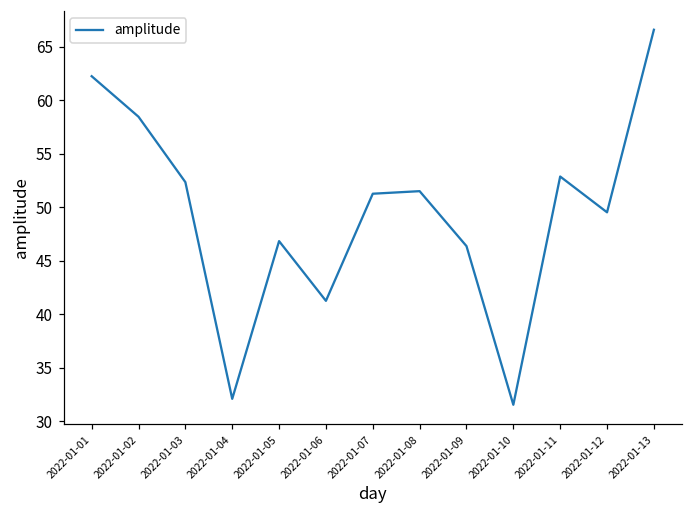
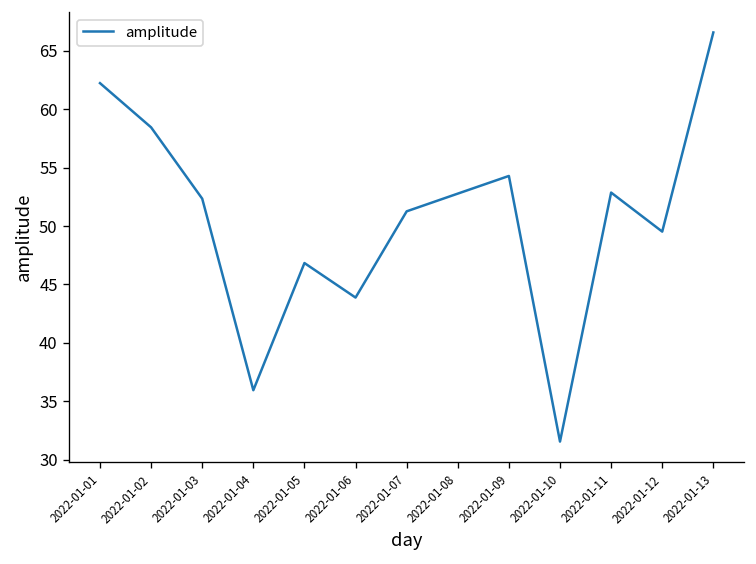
2022-01-04: 32 -> 36
2022-01-06: 41 -> 44
2022-01-08: 52 -> 53
2022-01-09: 46 -> 54
